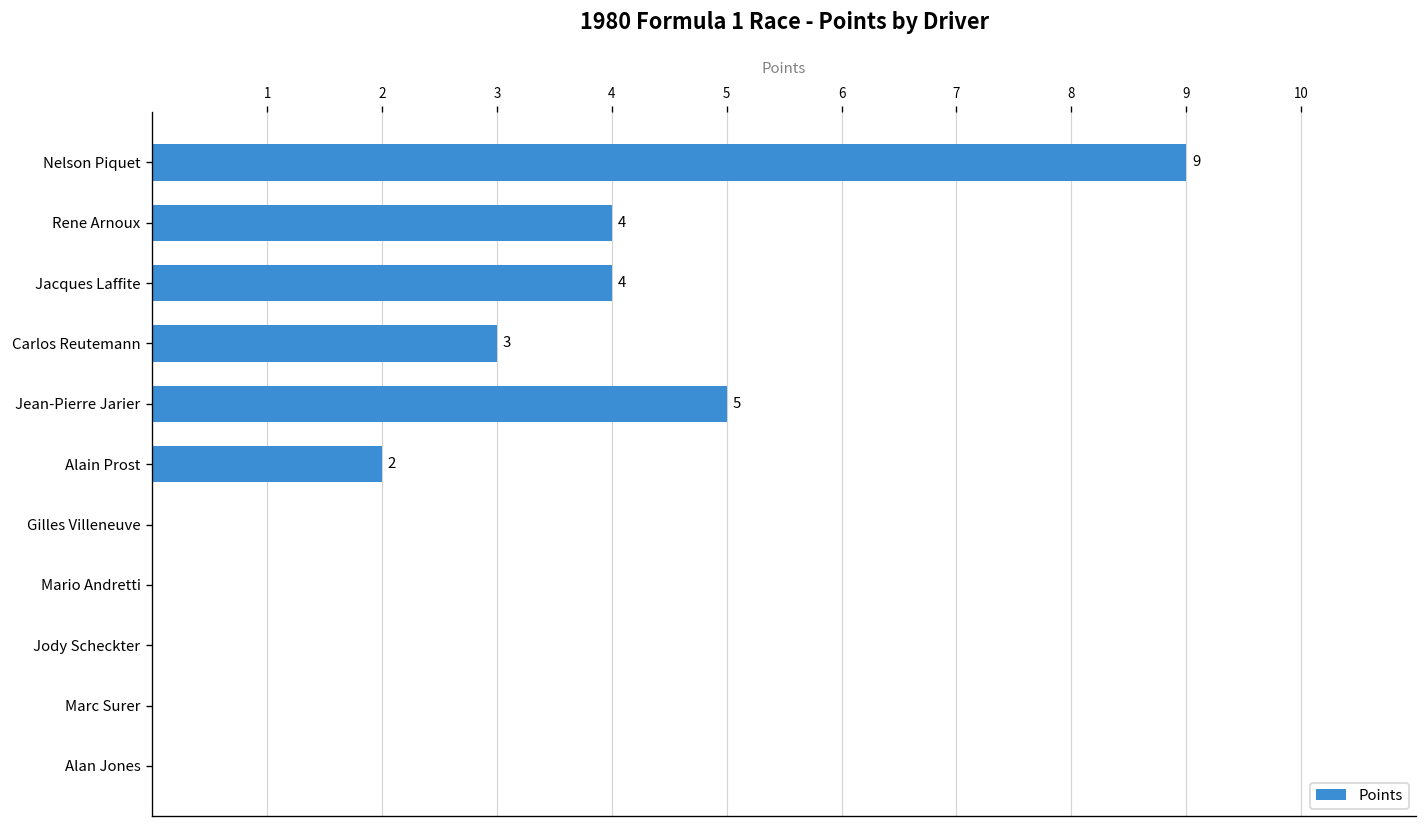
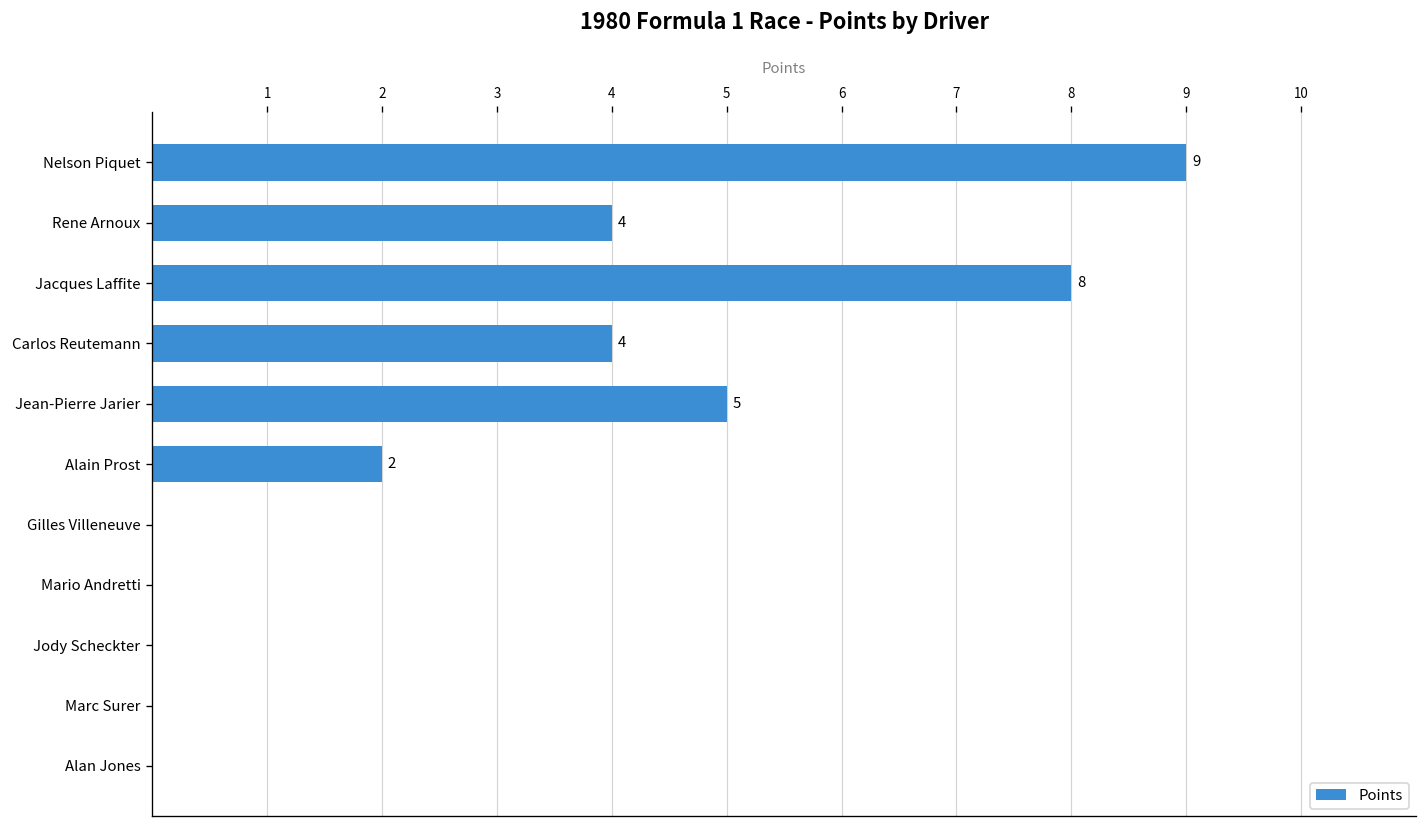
Jacques Laffite: 4 -> 8
Carlos Reutemann: 3 -> 4
